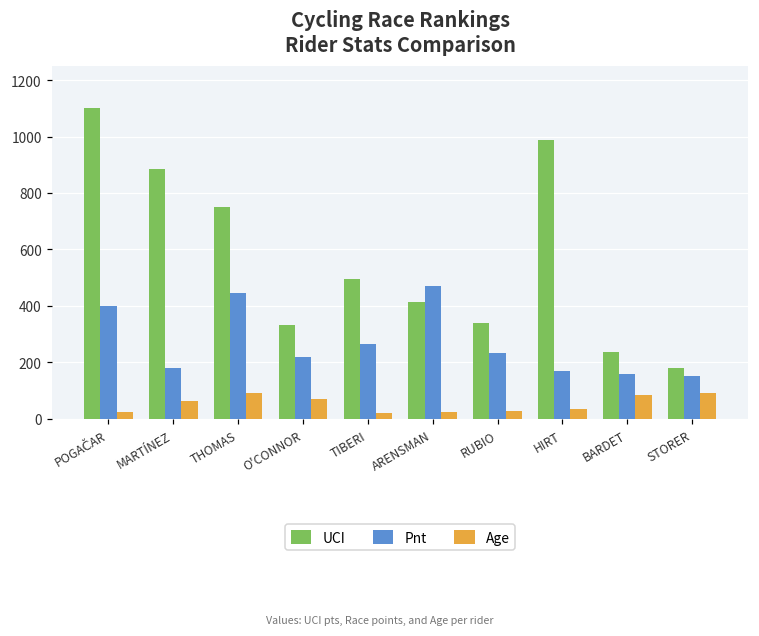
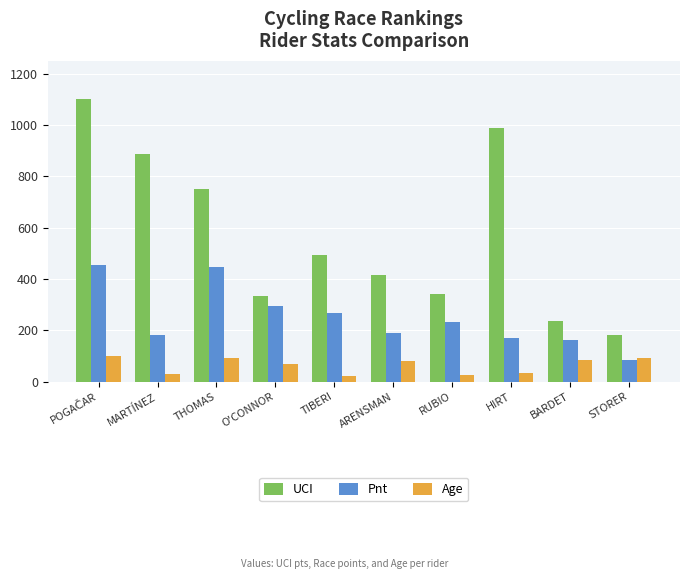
Pnt, POGAČAR: 400 -> 450
Age, POGAČAR: 30 -> 100
Age, MARTÍNEZ: 60 -> 30
Pnt, O'CONNOR: 220 -> 300
Pnt, ARENSMAN: 470 -> 190
Age, ARENSMAN: 20 -> 80
Pnt, STORER: 150 -> 80
